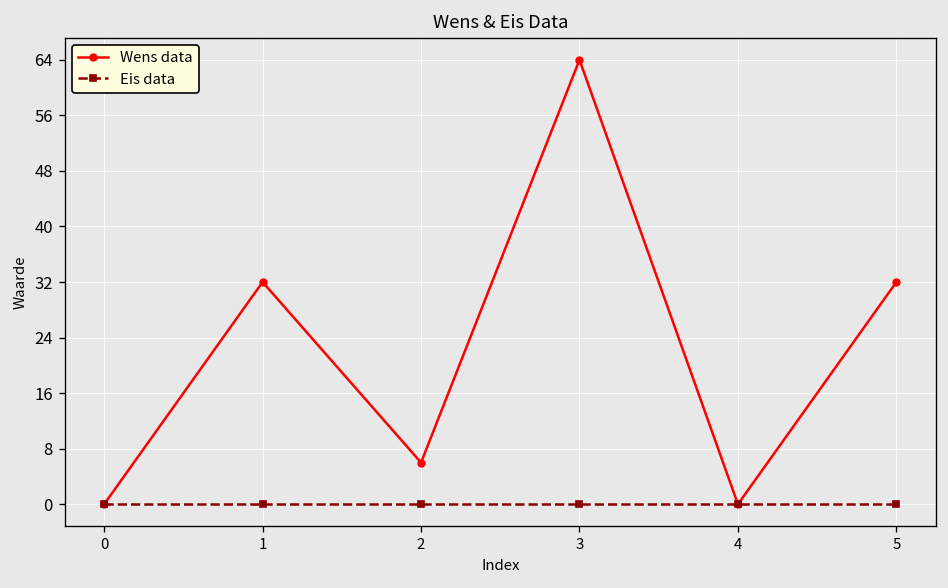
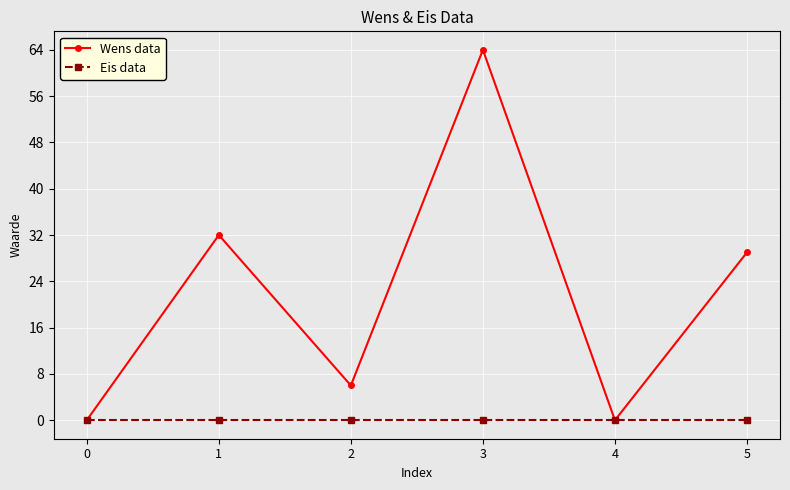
Wens data, 5: 32 -> 29
